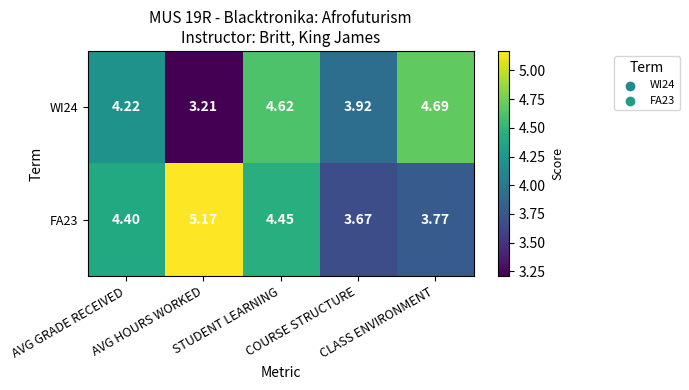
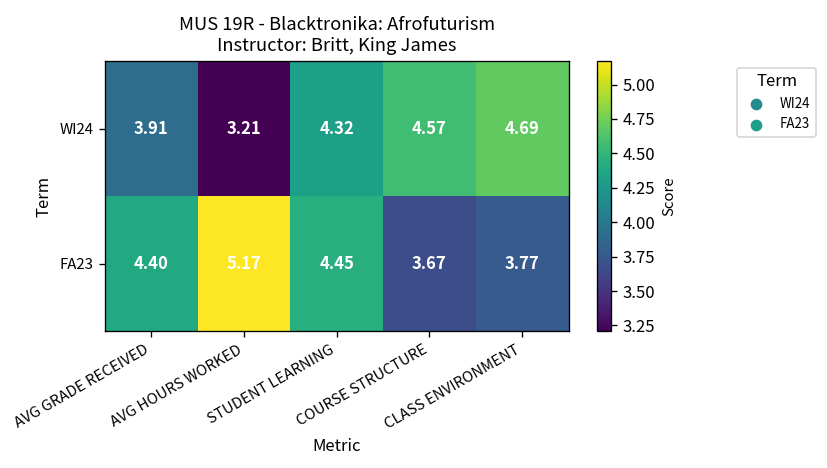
WI24, AVG GRADE RECEIVED: 4.22 -> 3.91
WI24, STUDENT LEARNING: 4.62 -> 4.32
WI24, COURSE STRUCTURE: 3.92 -> 4.57
